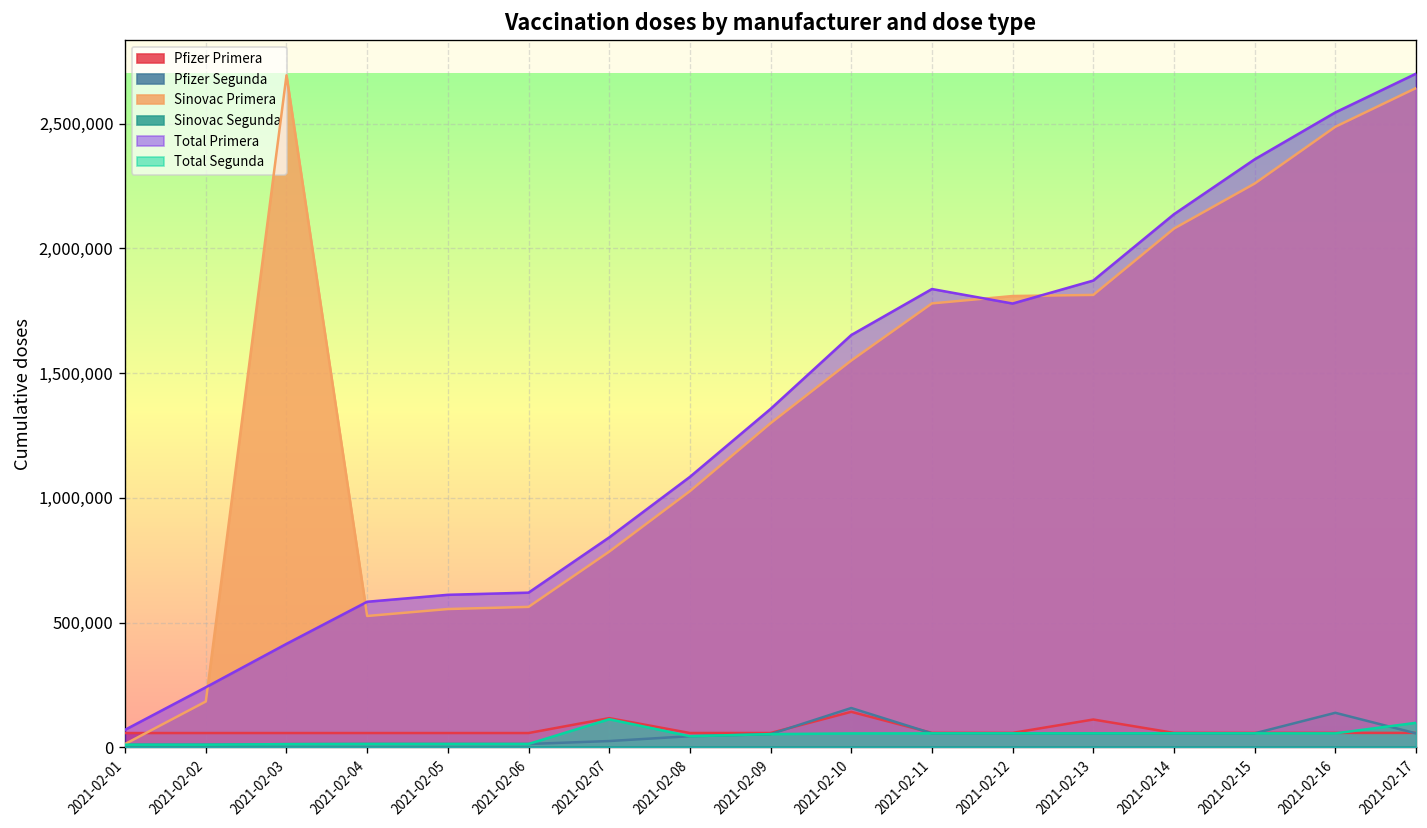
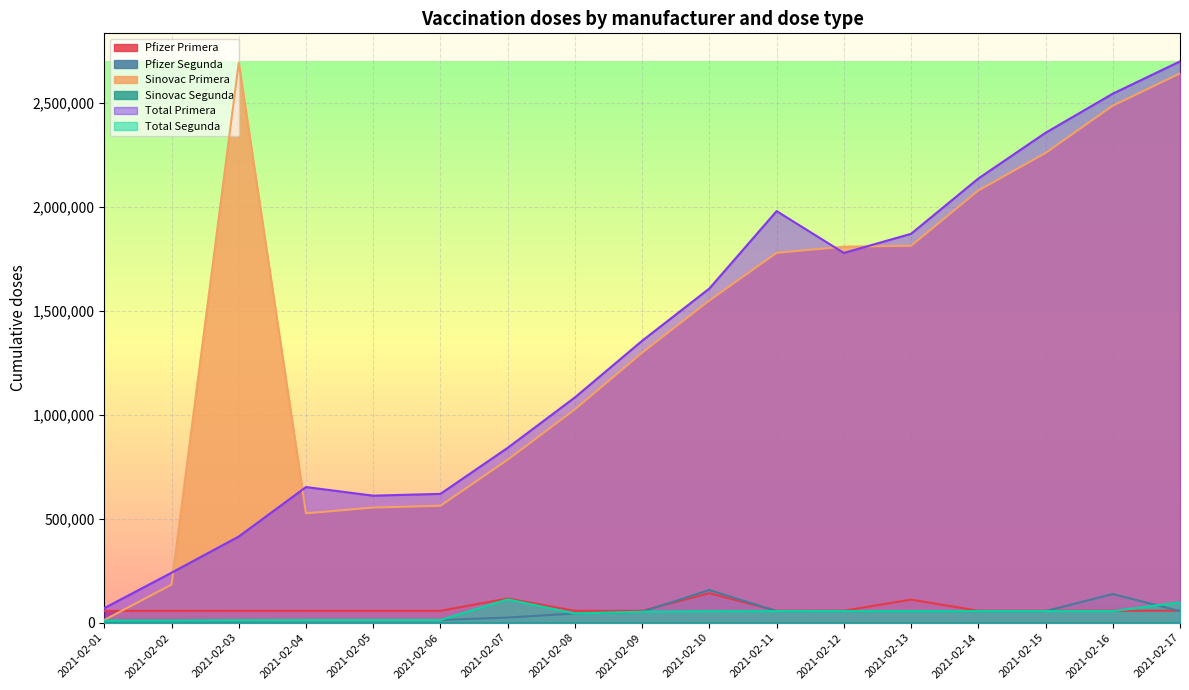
Total Primera, 2021-02-04: 580,000 -> 650,000
Total Primera, 2021-02-10: 1,650,000 -> 1,610,000
Total Primera, 2021-02-11: 1,840,000 -> 1,980,000
